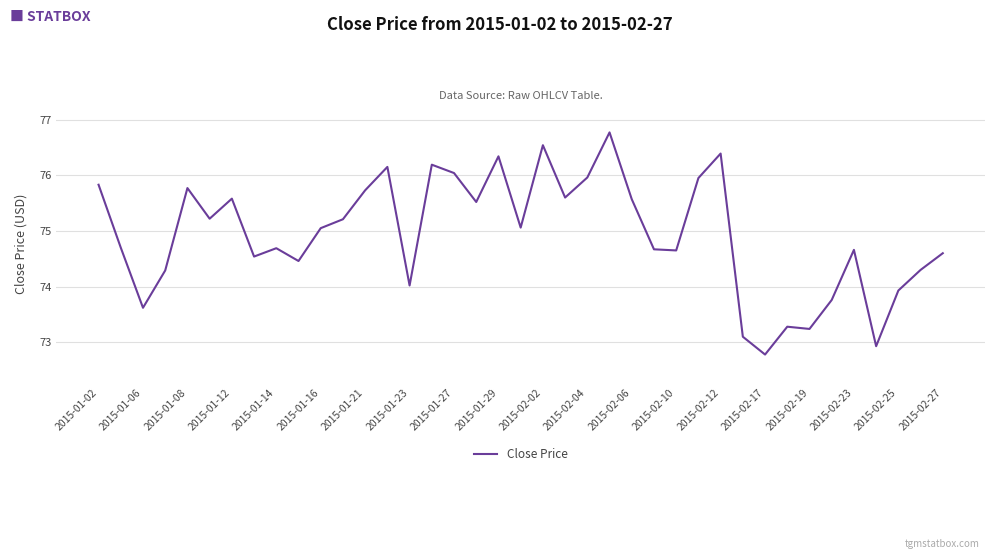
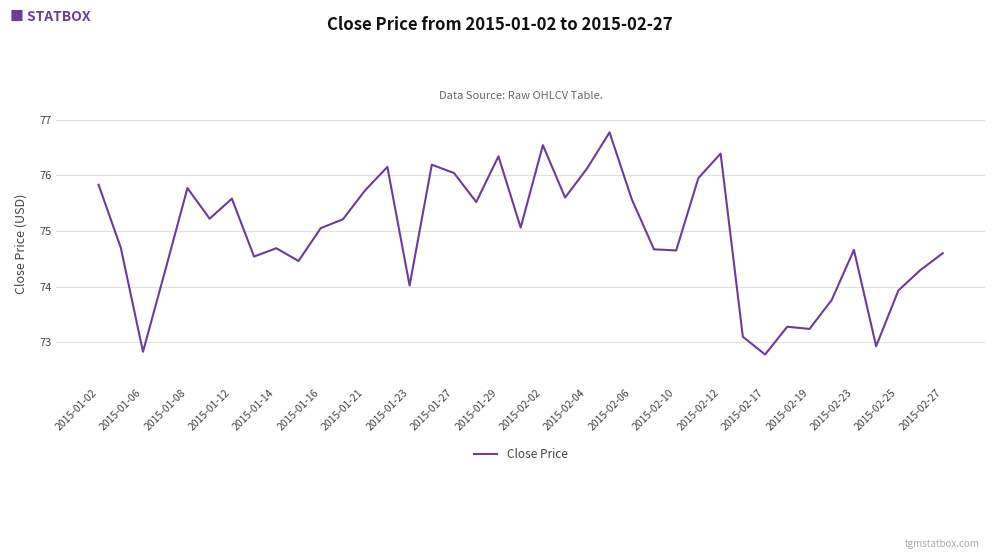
2015-01-06: 73.6 -> 72.8
2015-02-04: 76.0 -> 76.1
